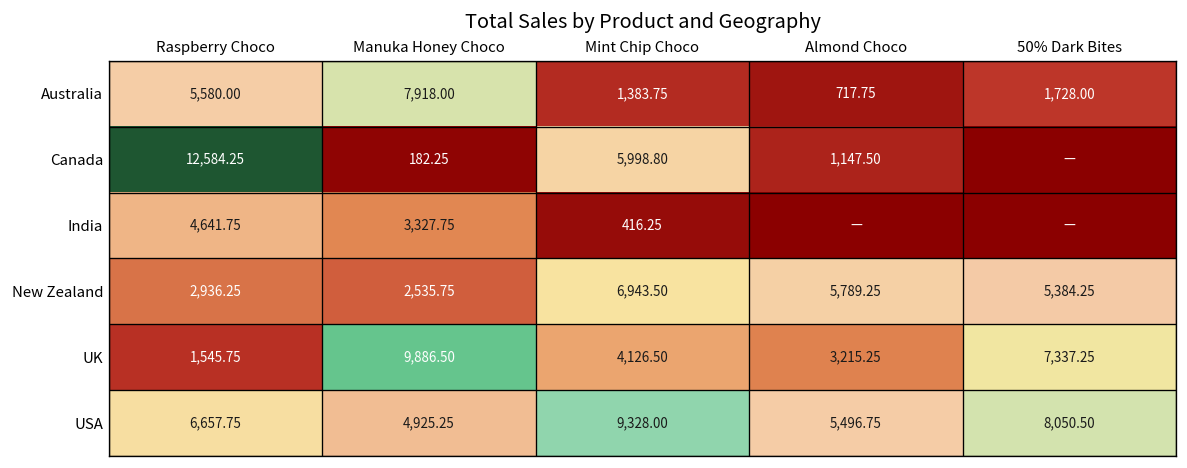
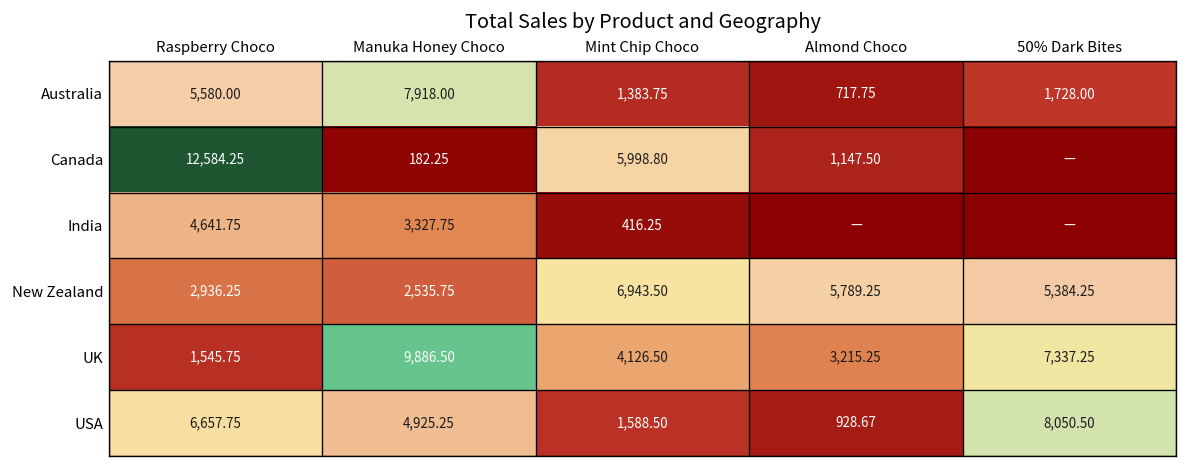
USA, Mint Chip Choco: 9,328.00 -> 1,588.50
USA, Almond Choco: 5,496.75 -> 928.67
